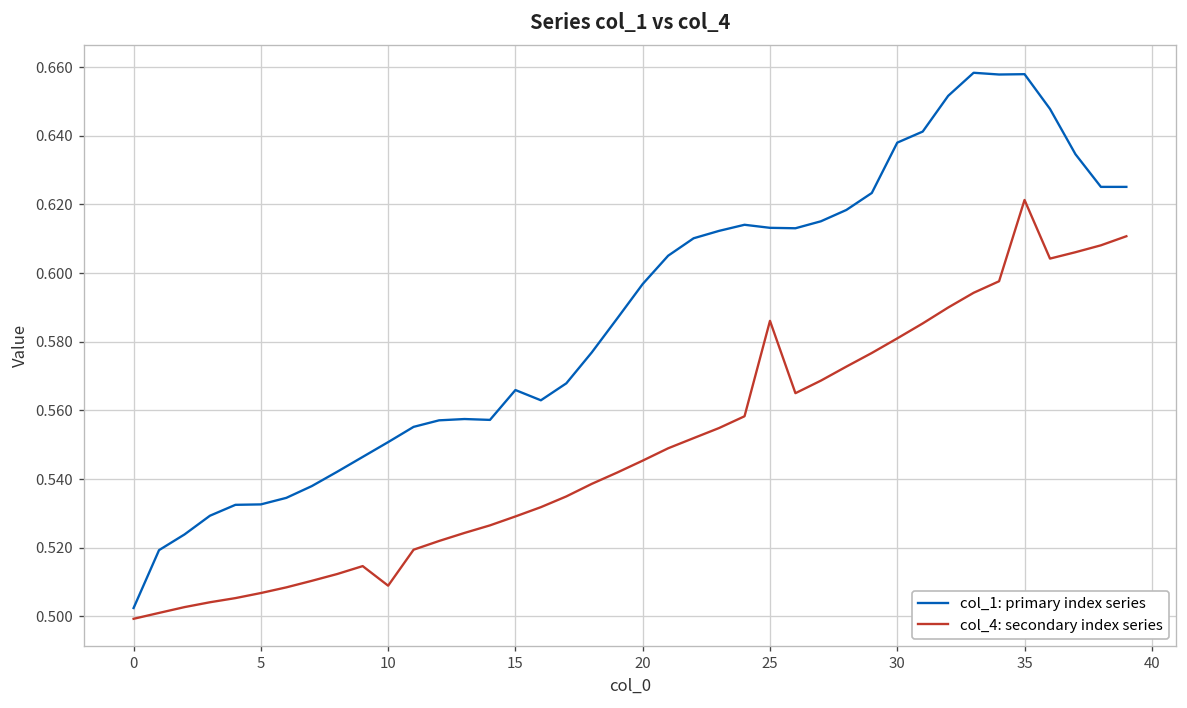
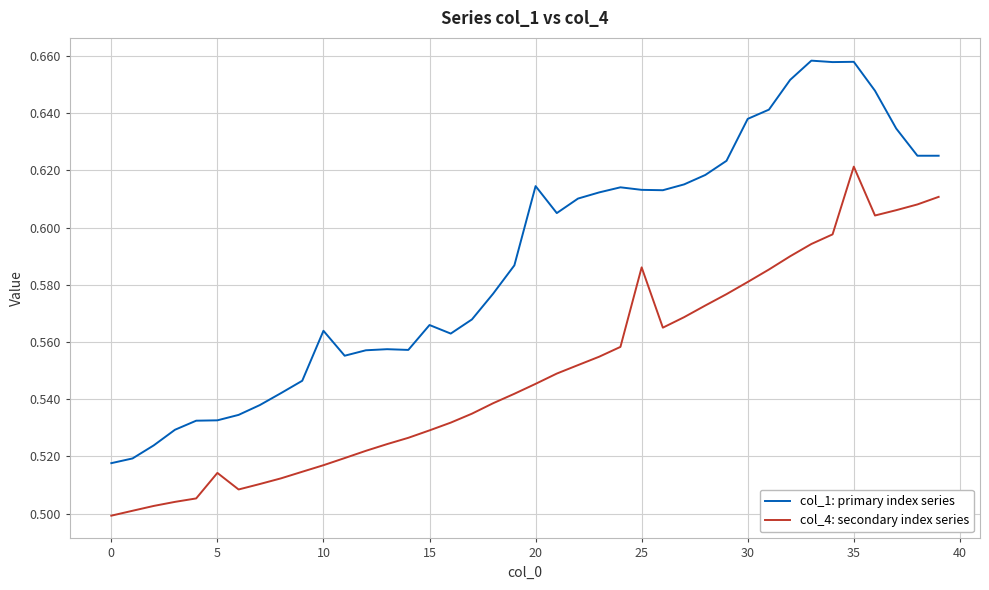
col_1: primary index series, 0: 0.502 -> 0.518
col_4: secondary index series, 5: 0.507 -> 0.514
col_1: primary index series, 10: 0.551 -> 0.564
col_4: secondary index series, 10: 0.509 -> 0.517
col_1: primary index series, 20: 0.597 -> 0.615
